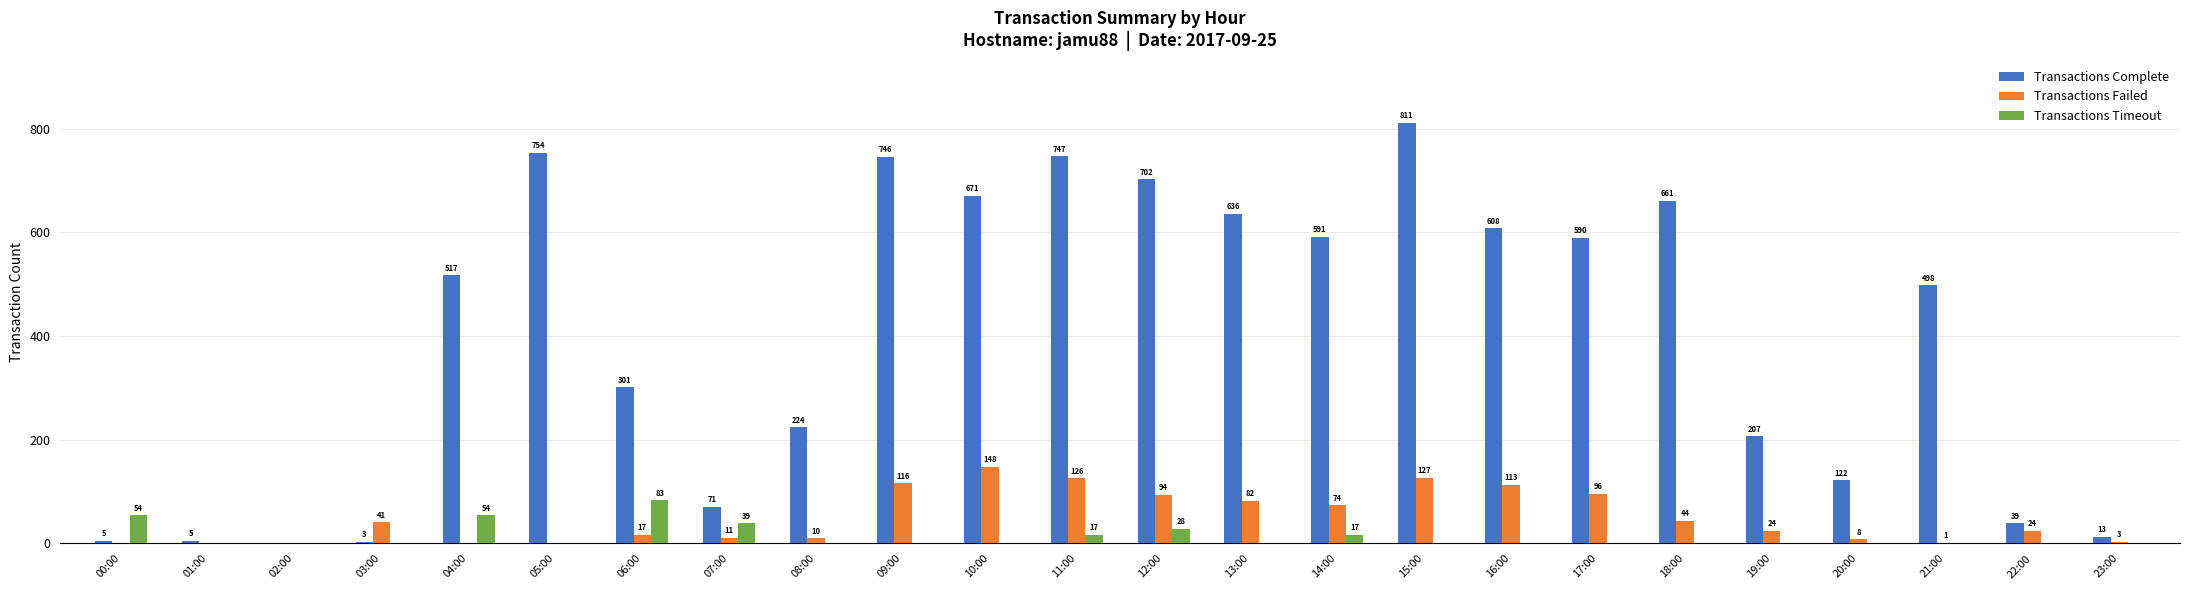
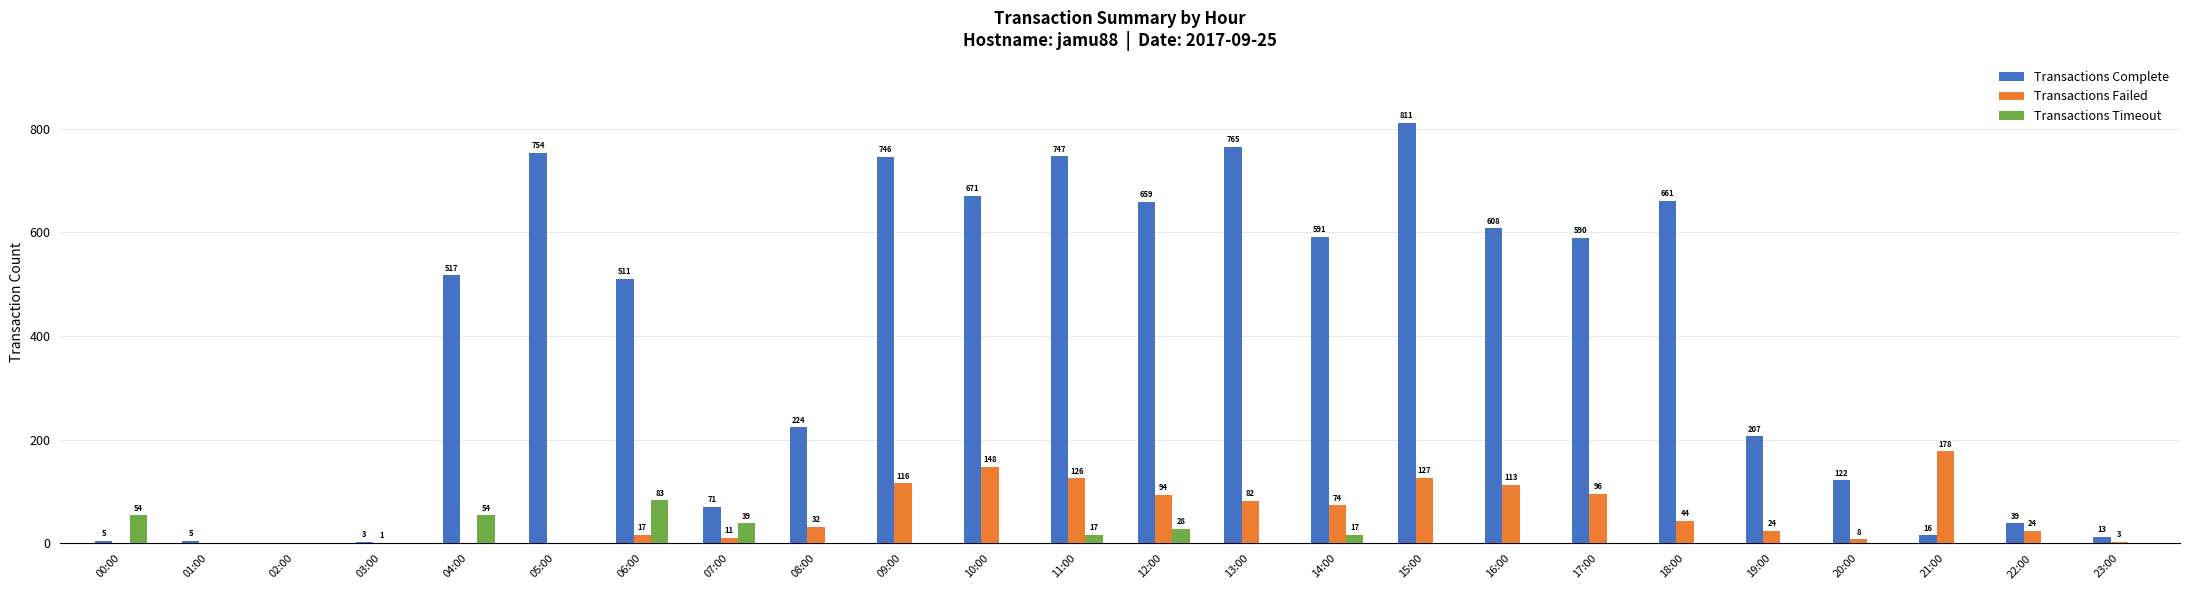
Transactions Failed, 03:00: 41 -> 1
Transactions Complete, 06:00: 301 -> 511
Transactions Failed, 08:00: 10 -> 32
Transactions Complete, 12:00: 702 -> 659
Transactions Complete, 13:00: 636 -> 765
Transactions Complete, 21:00: 498 -> 16
Transactions Failed, 21:00: 1 -> 178
